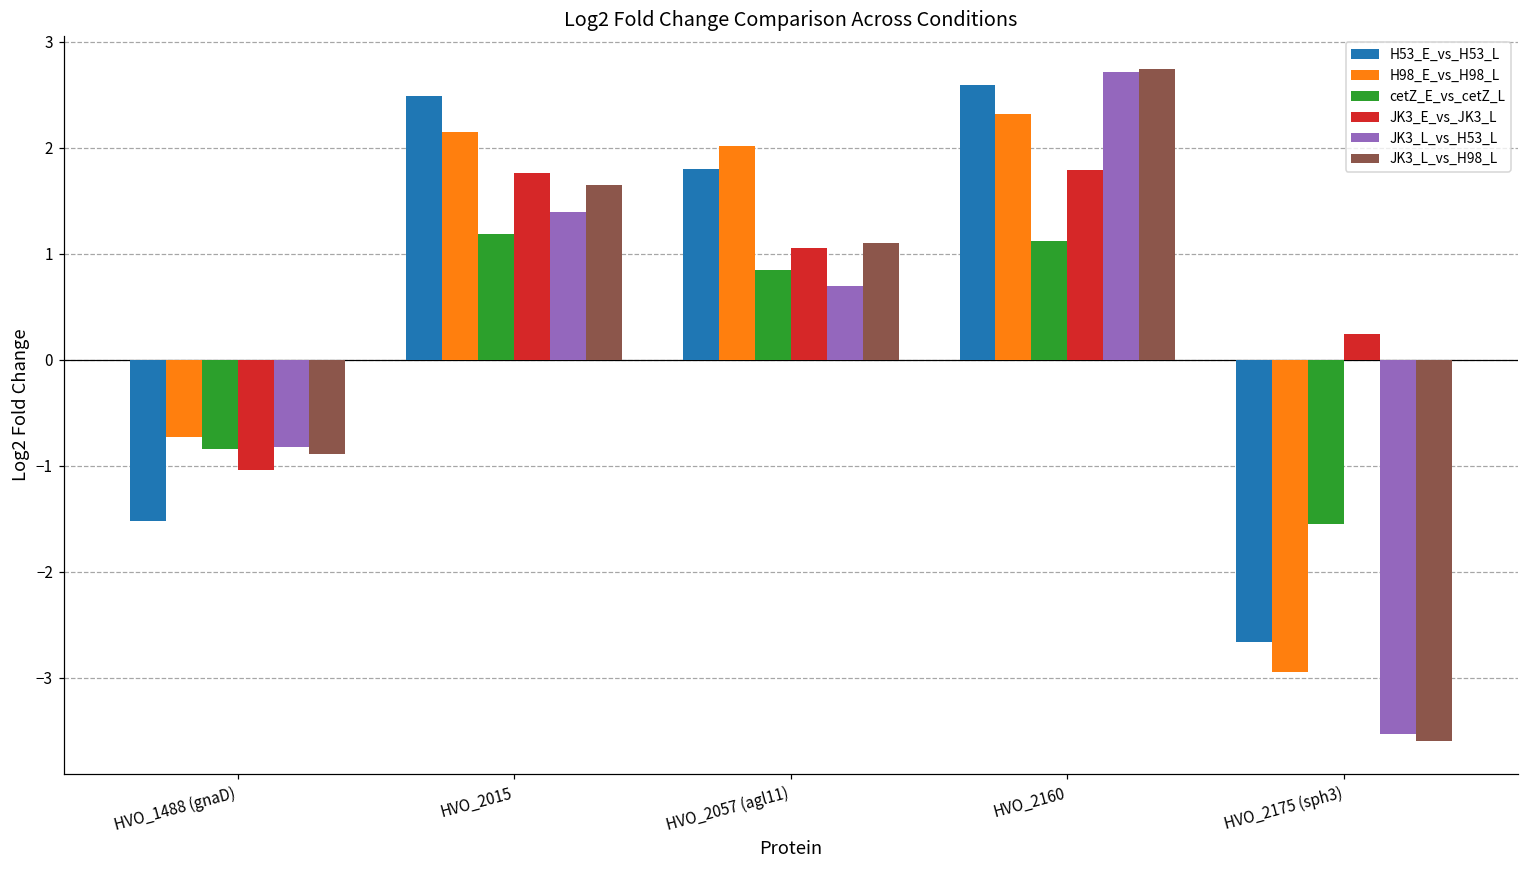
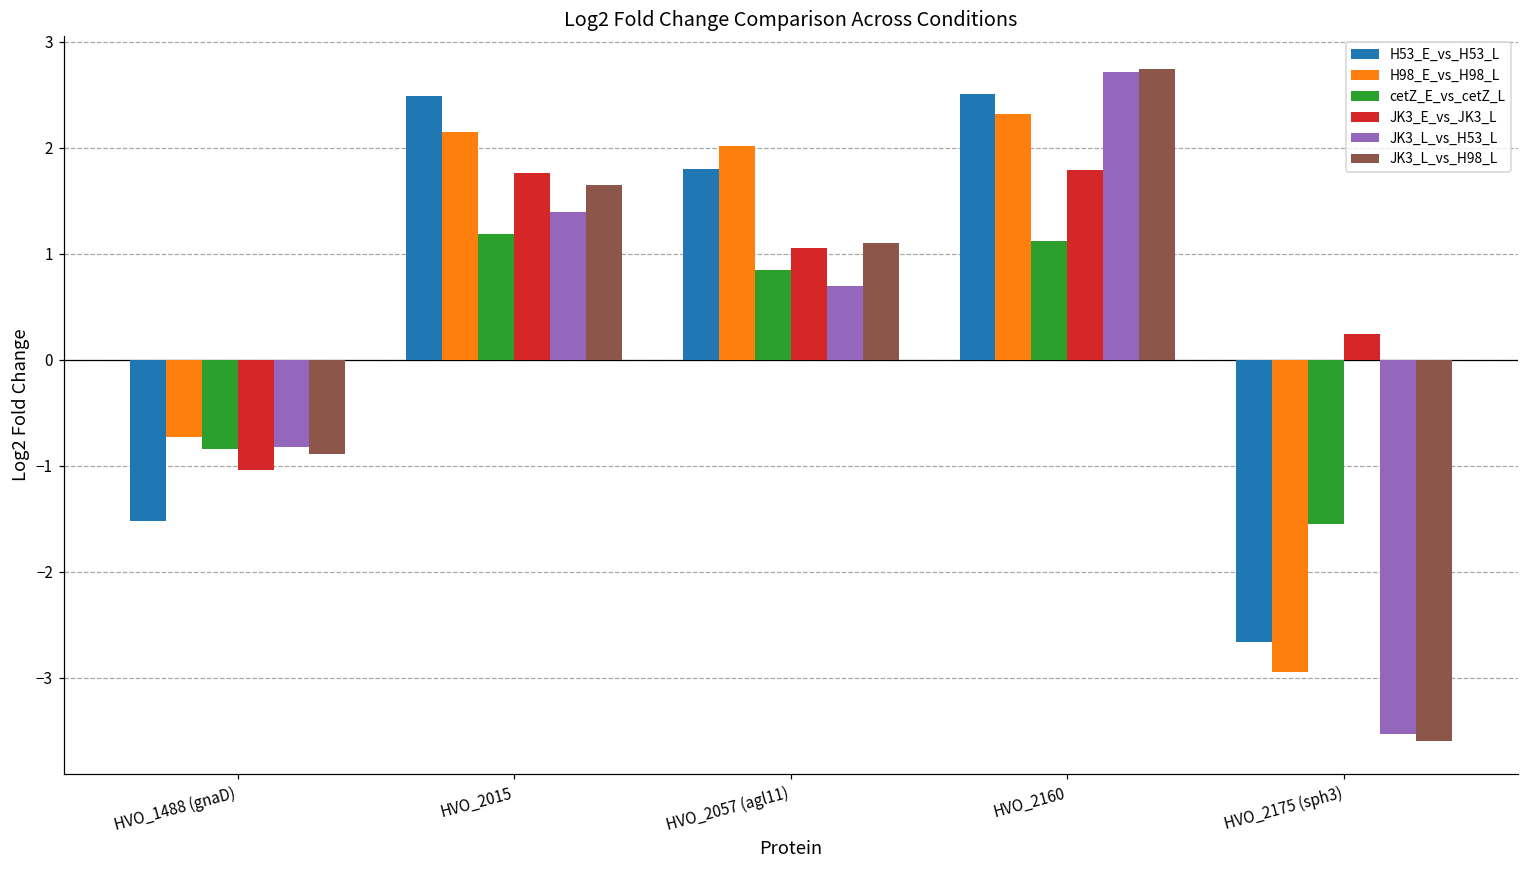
H53_E_vs_H53_L, HVO_2160: 2.6 -> 2.5
